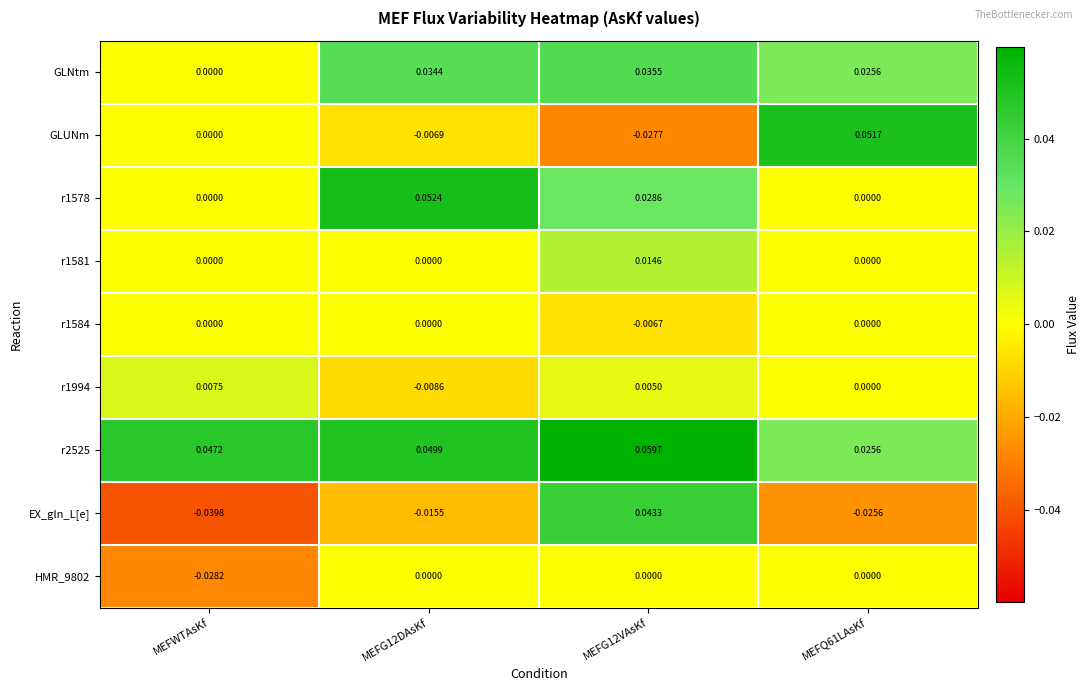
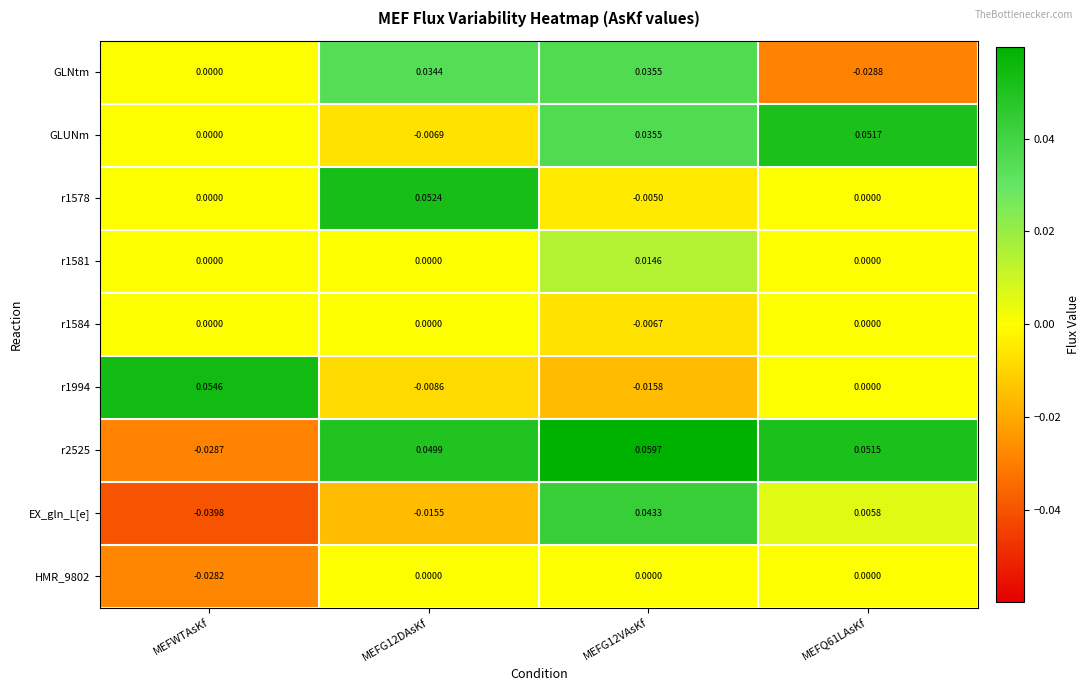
GLNtm, MEFQ61LAsKf: 0.0256 -> -0.0288
GLUNm, MEFG12VAsKf: -0.0277 -> 0.0355
r1578, MEFG12VAsKf: 0.0286 -> -0.0050
r1994, MEFWTAsKf: 0.0075 -> 0.0546
r1994, MEFG12VAsKf: 0.0050 -> -0.0158
r2525, MEFWTAsKf: 0.0472 -> -0.0287
r2525, MEFQ61LAsKf: 0.0256 -> 0.0515
EX_gln_L[e], MEFQ61LAsKf: -0.0256 -> 0.0058
